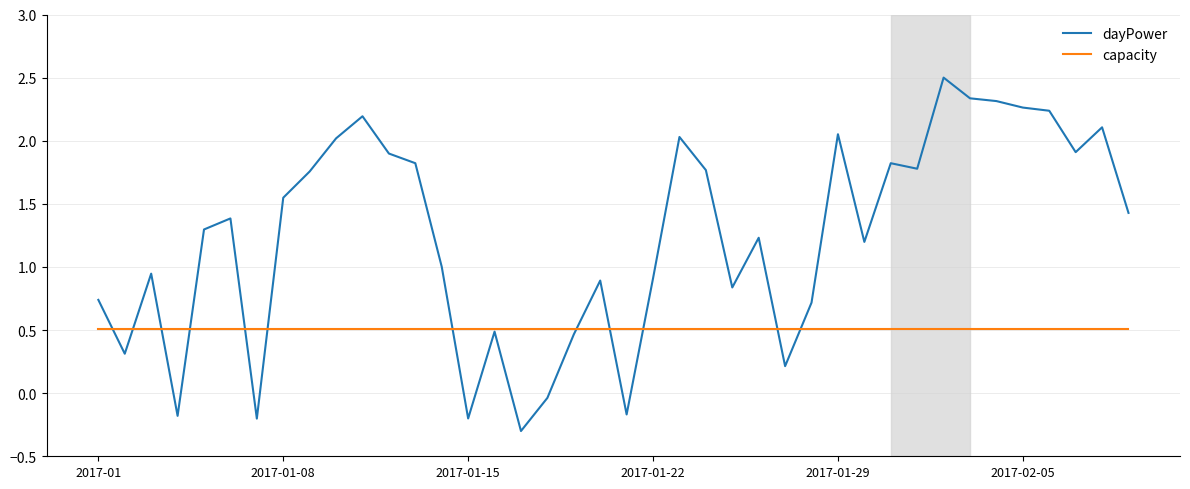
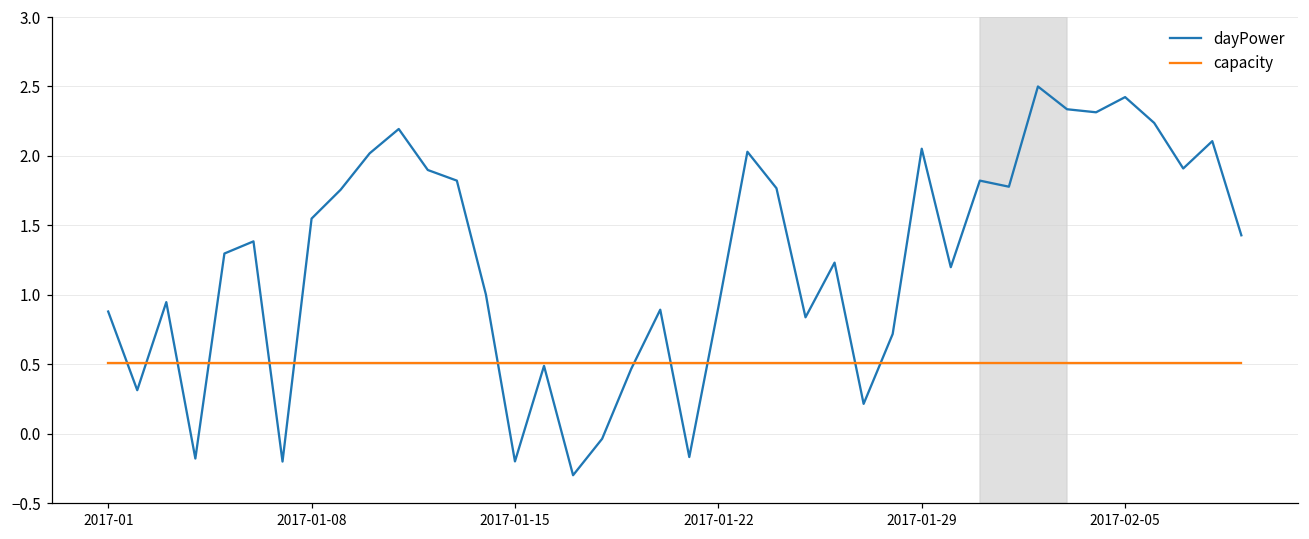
dayPower, 2017-01: 0.74 -> 0.88
dayPower, 2017-02-05: 2.26 -> 2.42
